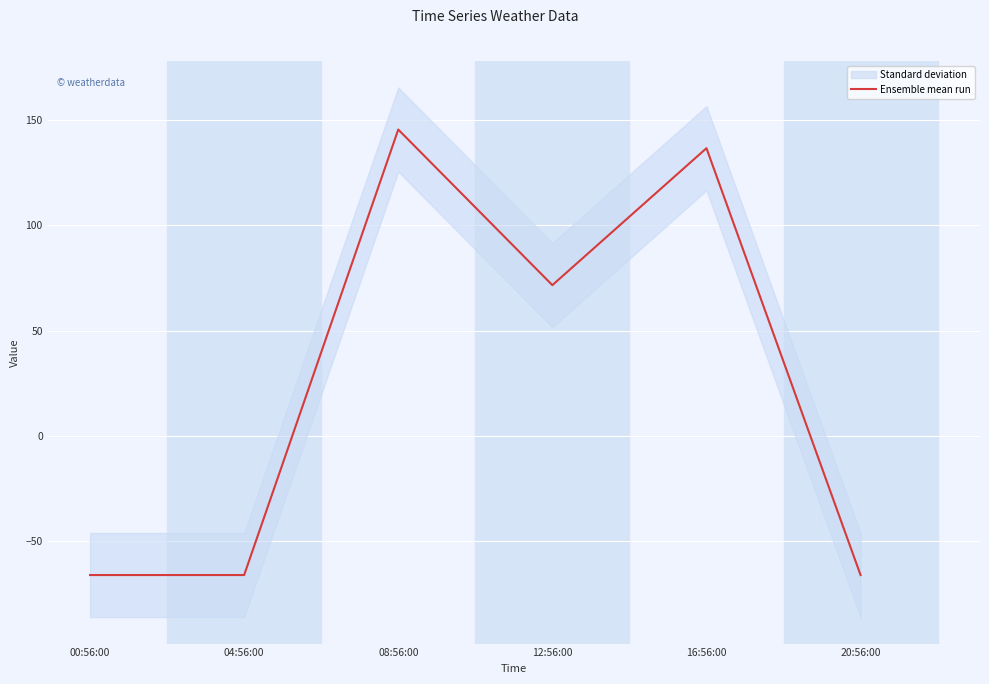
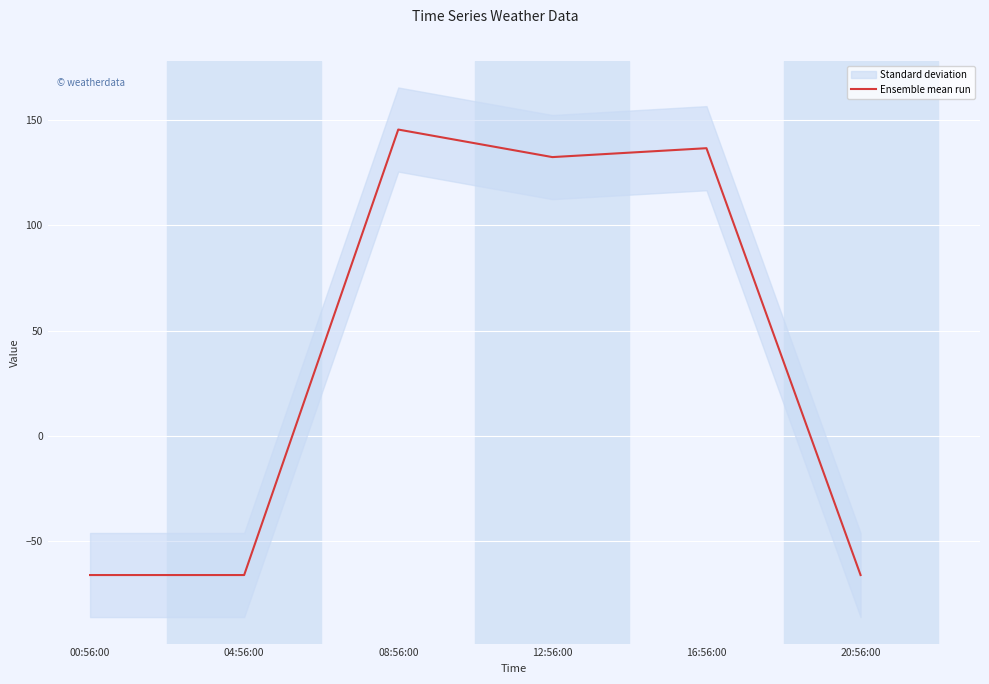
Ensemble mean run, 12:56:00: 72 -> 132
